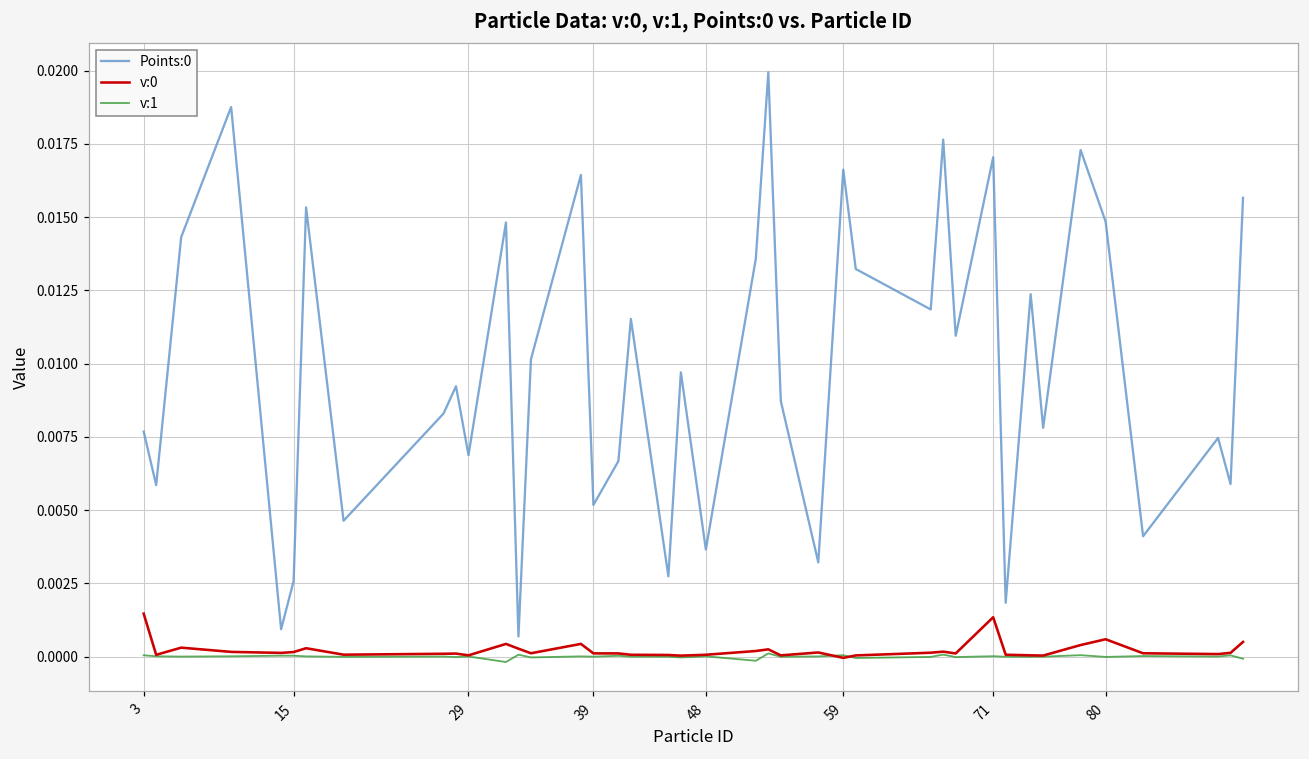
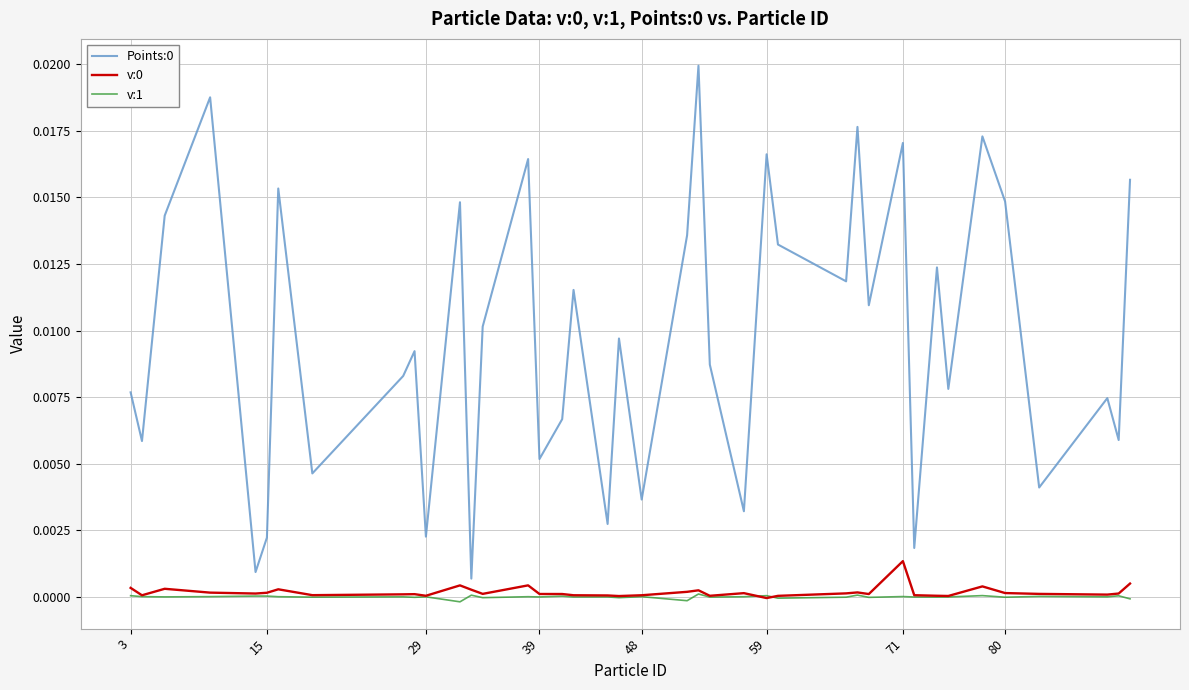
v:0, 3: 0.0015 -> 0.0003
Points:0, 15: 0.0026 -> 0.0022
Points:0, 29: 0.0069 -> 0.0023
v:0, 80: 0.0006 -> 0.0001
